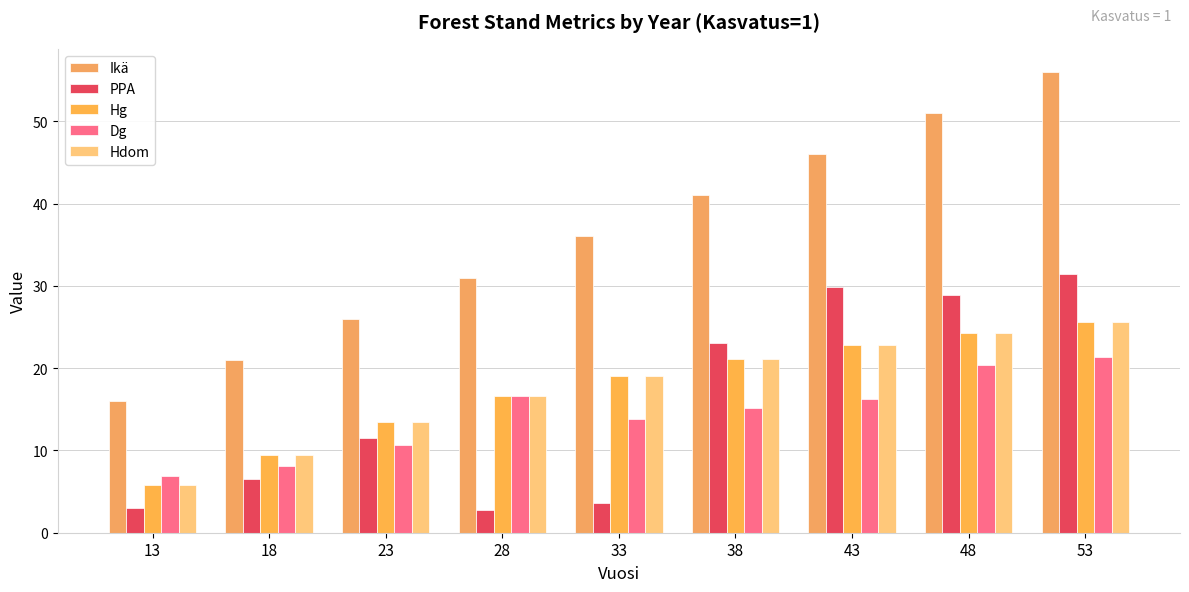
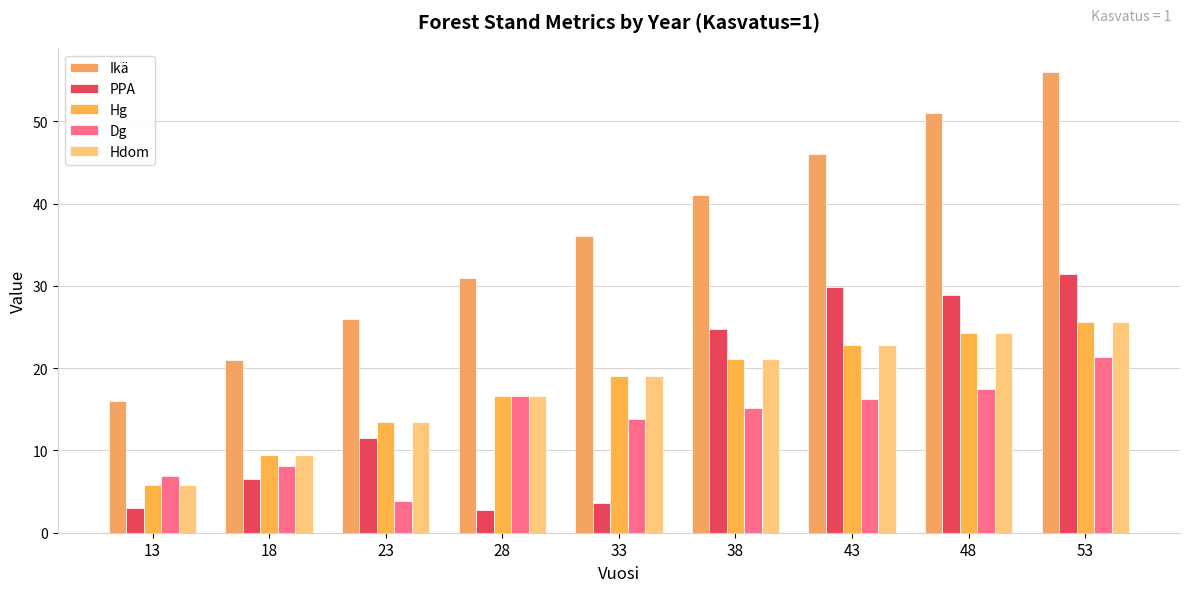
Dg, 23: 11 -> 4
PPA, 38: 23 -> 25
Dg, 48: 20 -> 17
